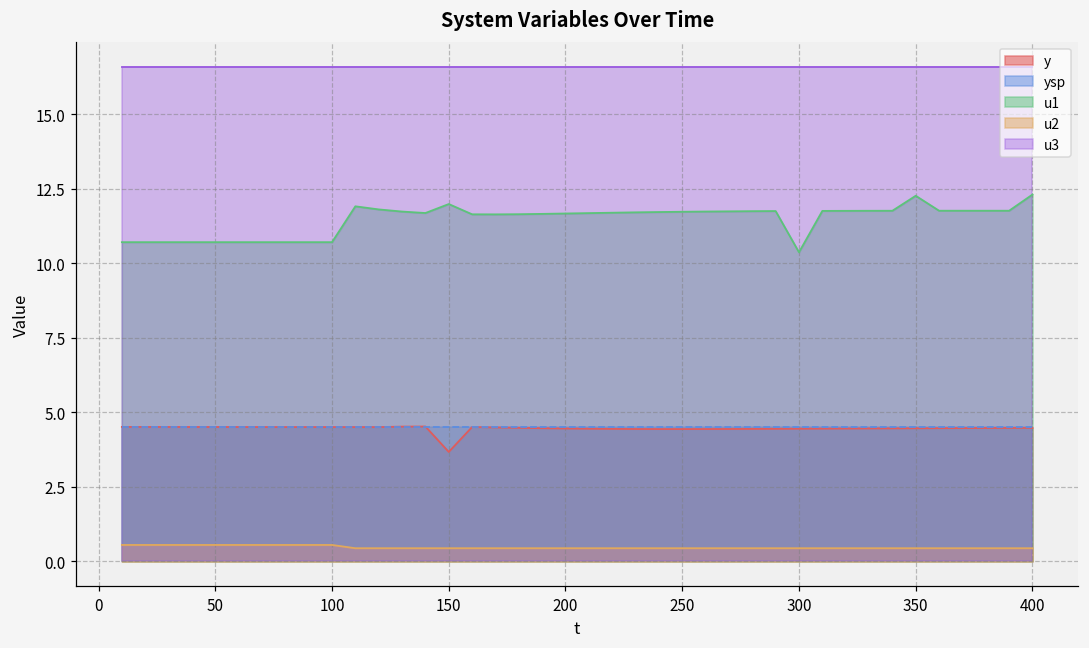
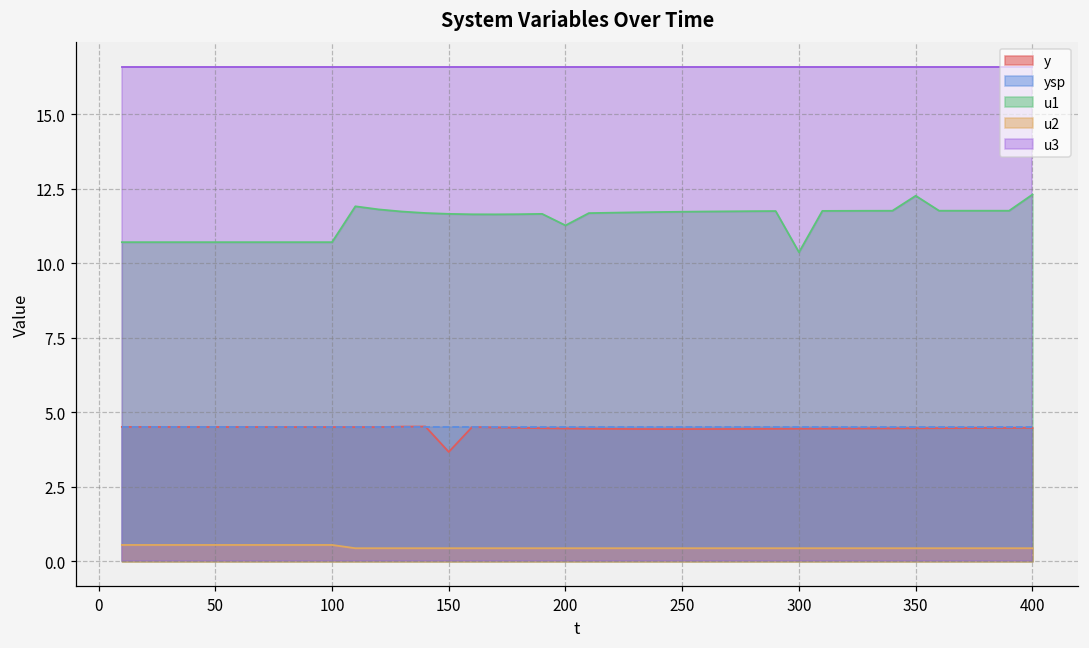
u1, 150: 12.0 -> 11.7
u1, 200: 11.7 -> 11.3
